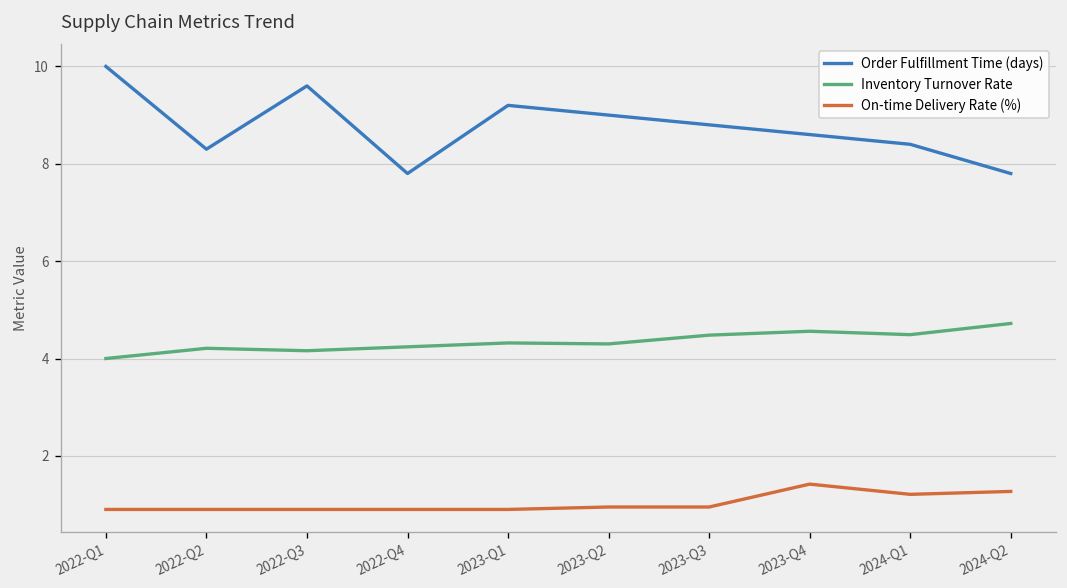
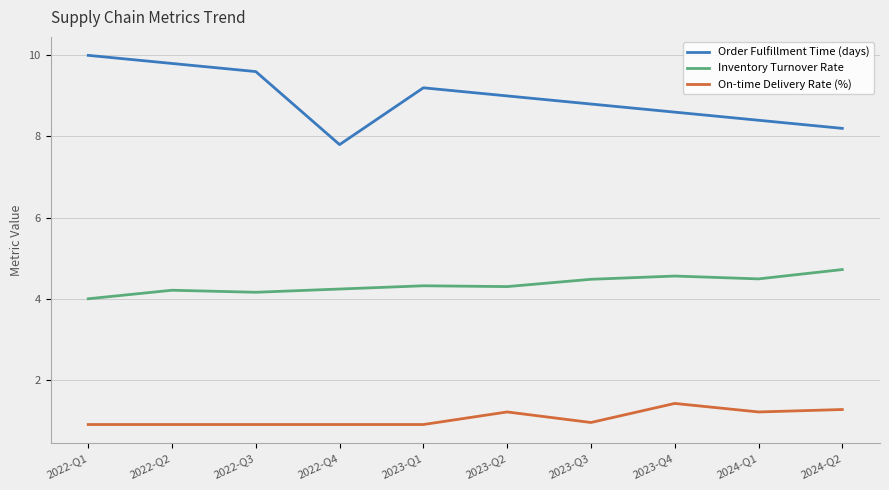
Order Fulfillment Time (days), 2022-Q2: 8.3 -> 9.8
On-time Delivery Rate (%), 2023-Q2: 1.0 -> 1.2
Order Fulfillment Time (days), 2024-Q2: 7.8 -> 8.2
